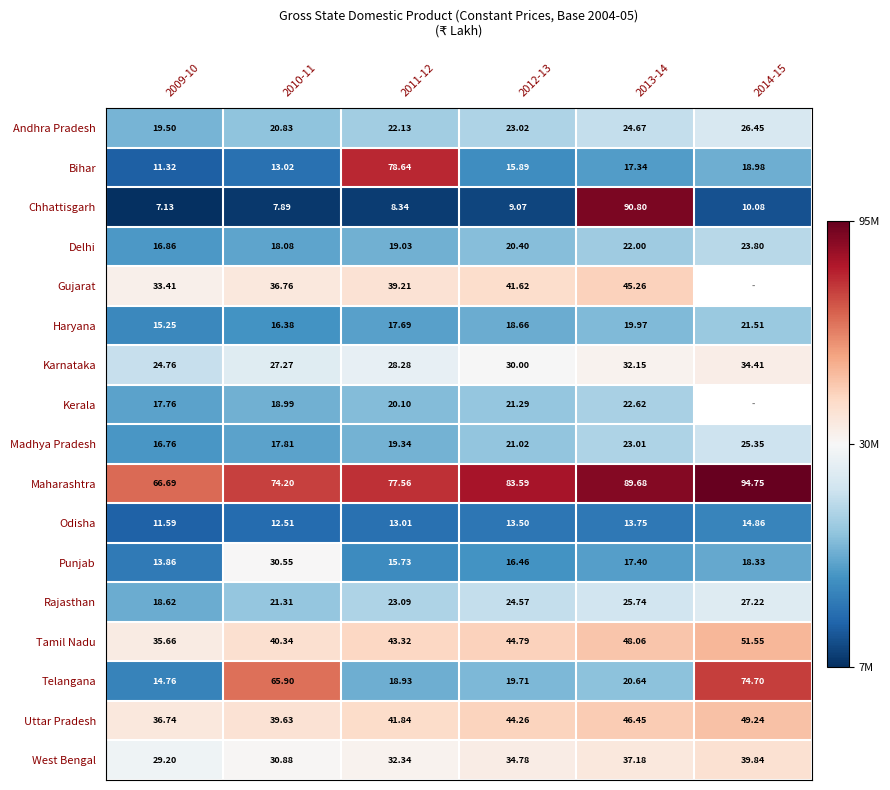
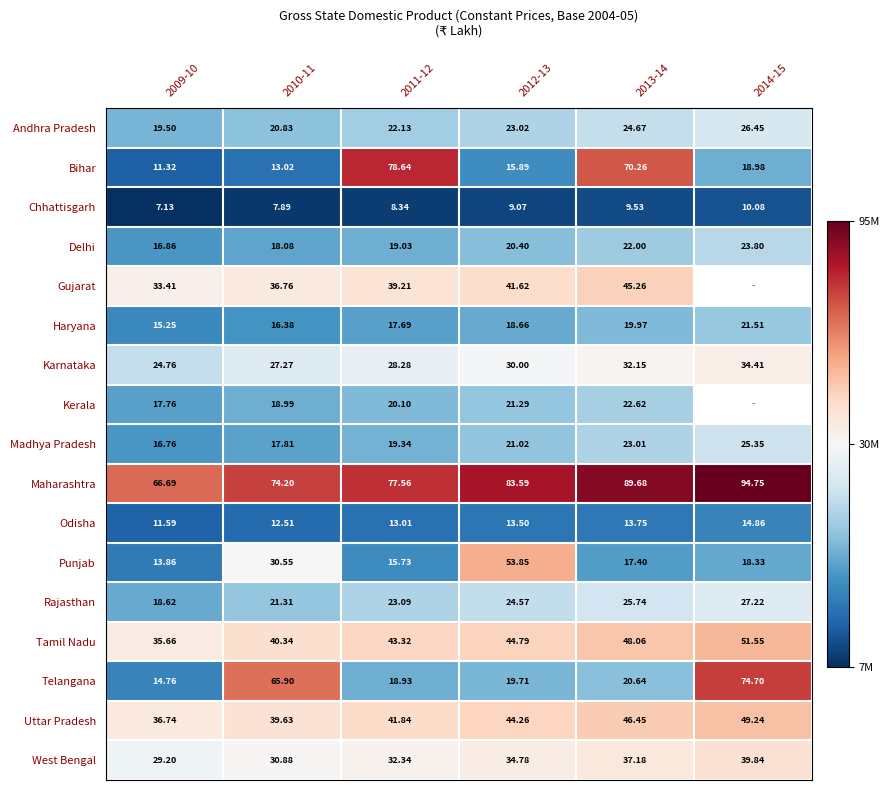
Bihar, 2013-14: 17.34 -> 70.26
Chhattisgarh, 2013-14: 90.80 -> 9.53
Punjab, 2012-13: 16.46 -> 53.85
